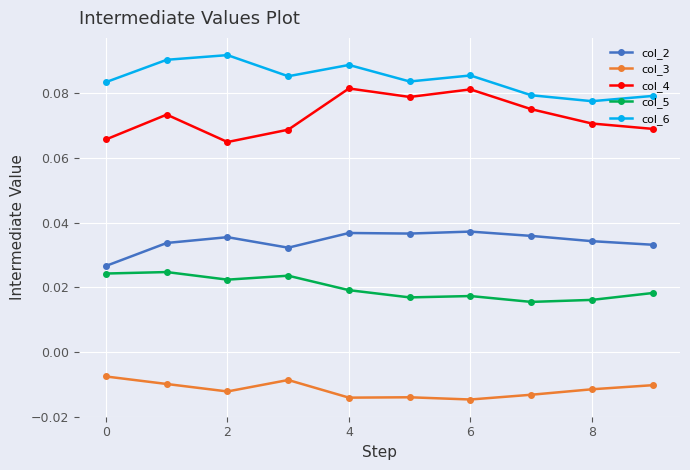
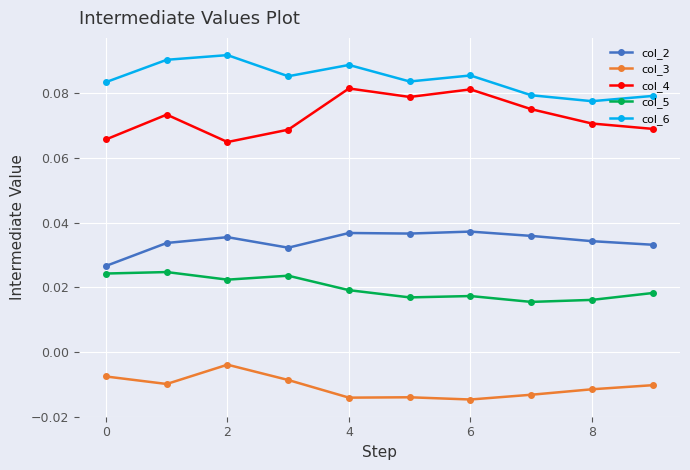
col_3, 2: -0.012 -> -0.004
